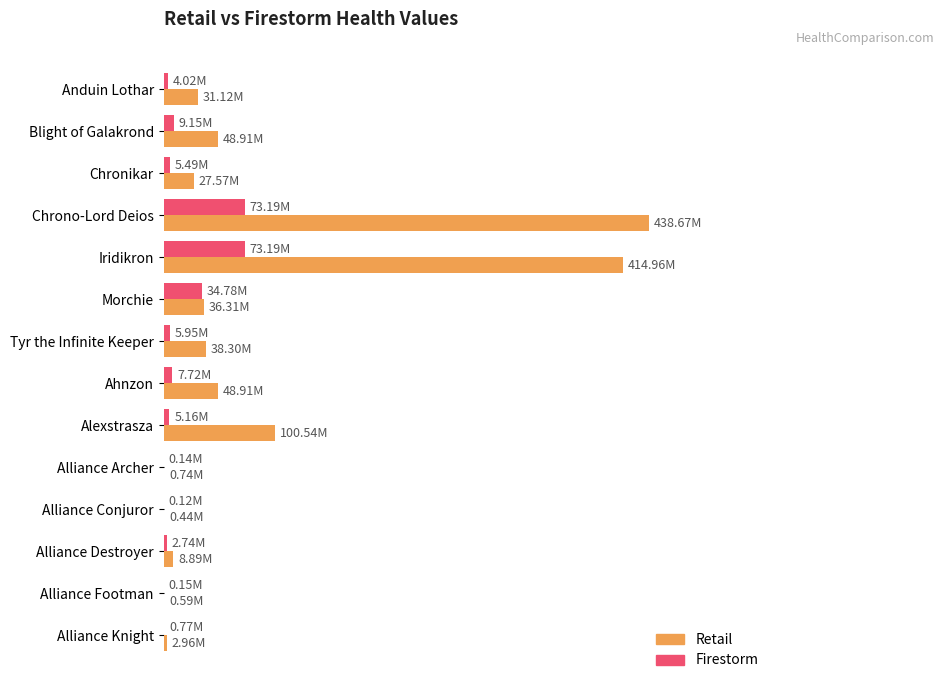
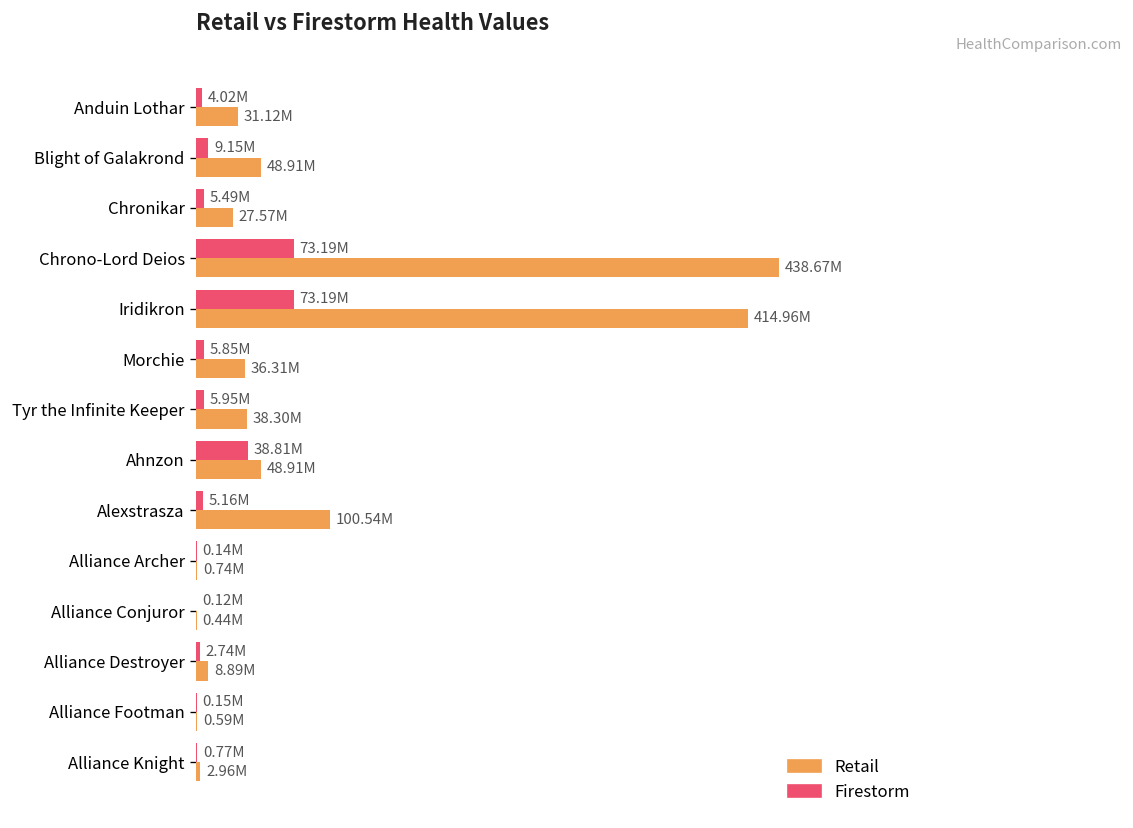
Firestorm, Morchie: 34.78M -> 5.85M
Firestorm, Ahnzon: 7.72M -> 38.81M
